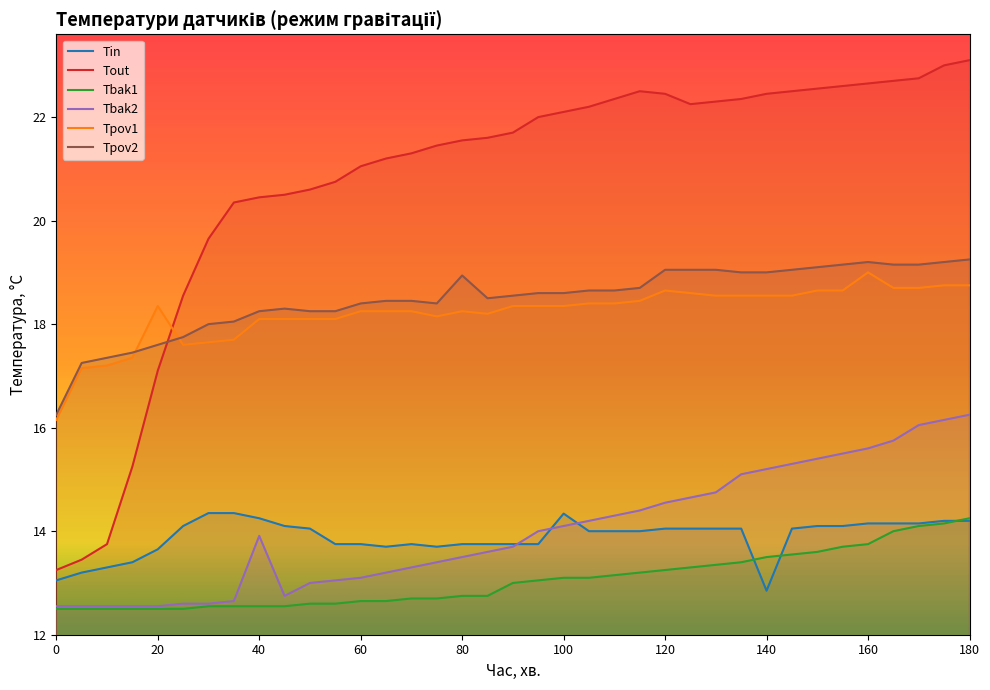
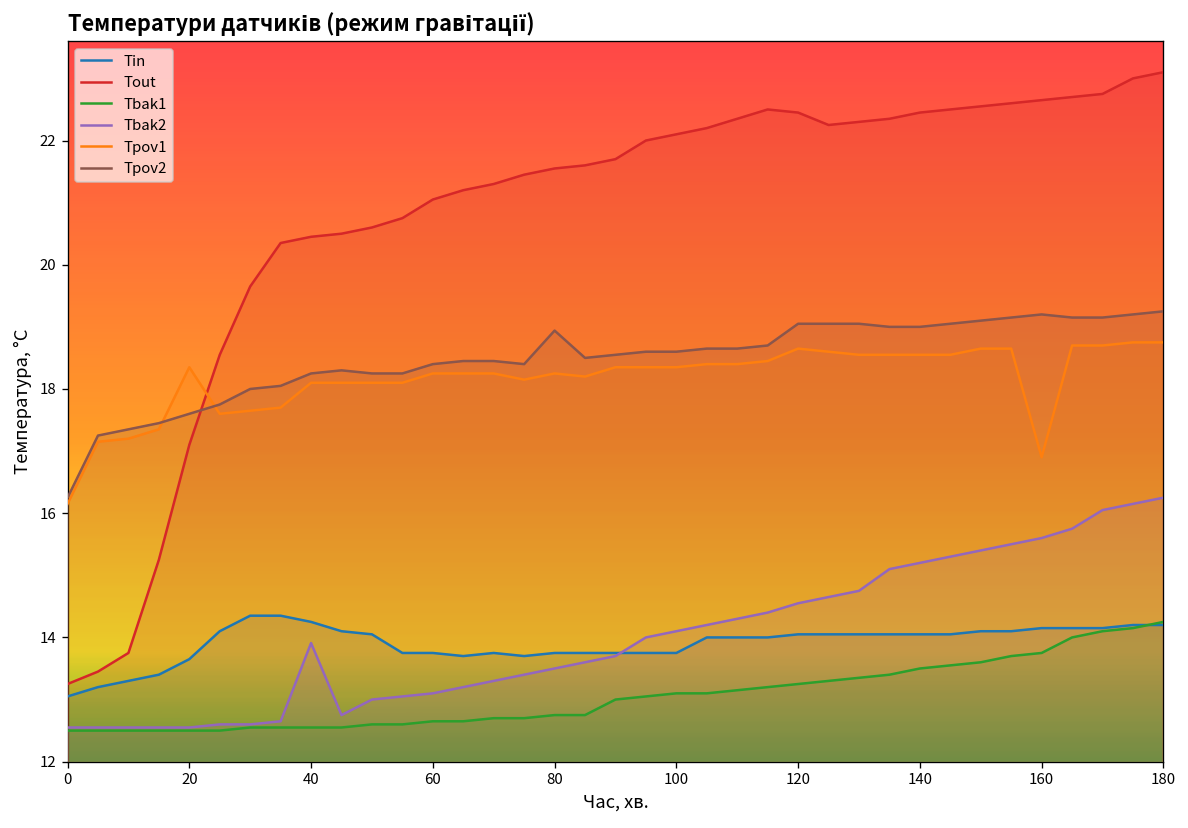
Tin, 100: 14.3 -> 13.8
Tin, 140: 12.9 -> 14.1
Tpov1, 160: 19.0 -> 16.9
